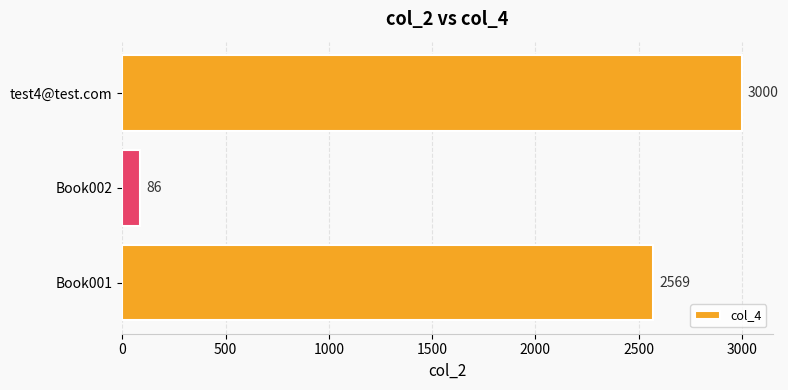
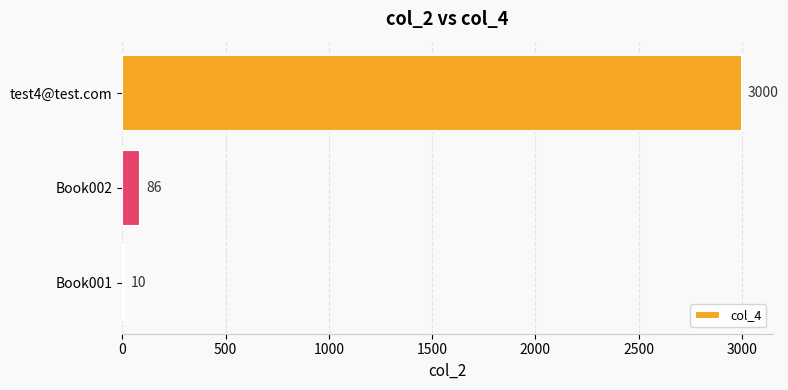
Book001: 2569 -> 10
